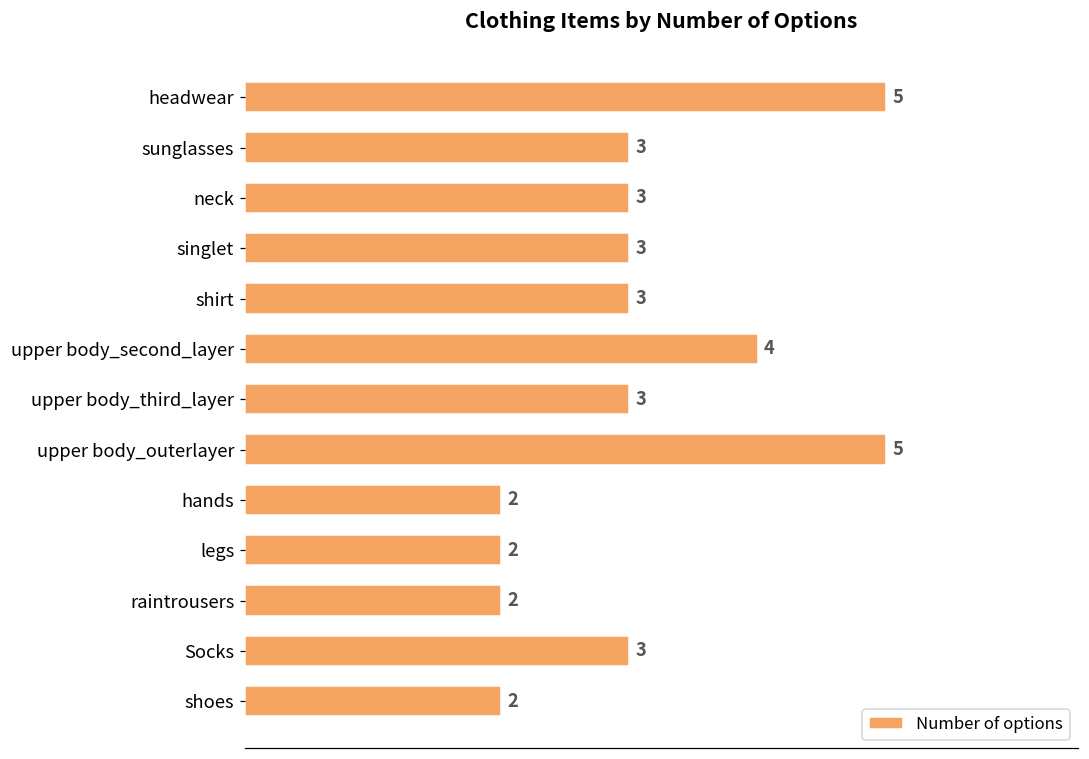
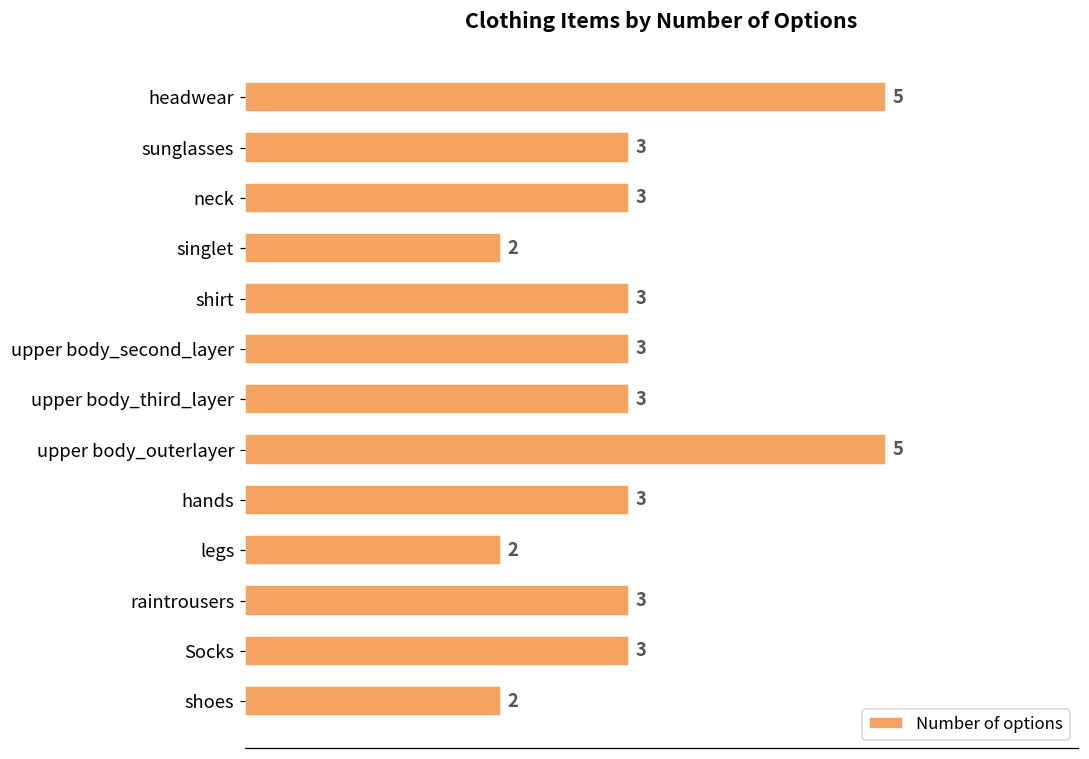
singlet: 3 -> 2
upper body_second_layer: 4 -> 3
hands: 2 -> 3
raintrousers: 2 -> 3
